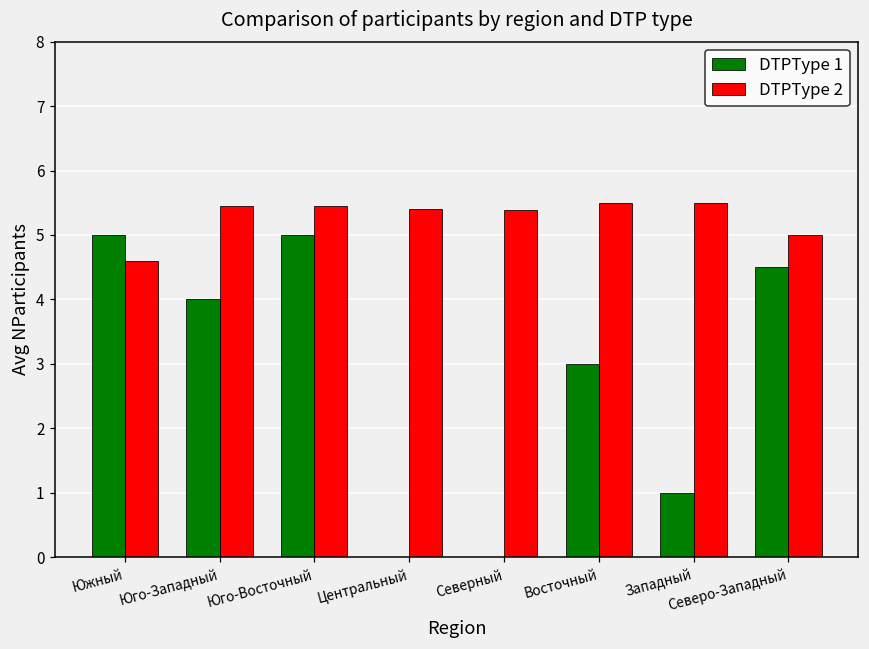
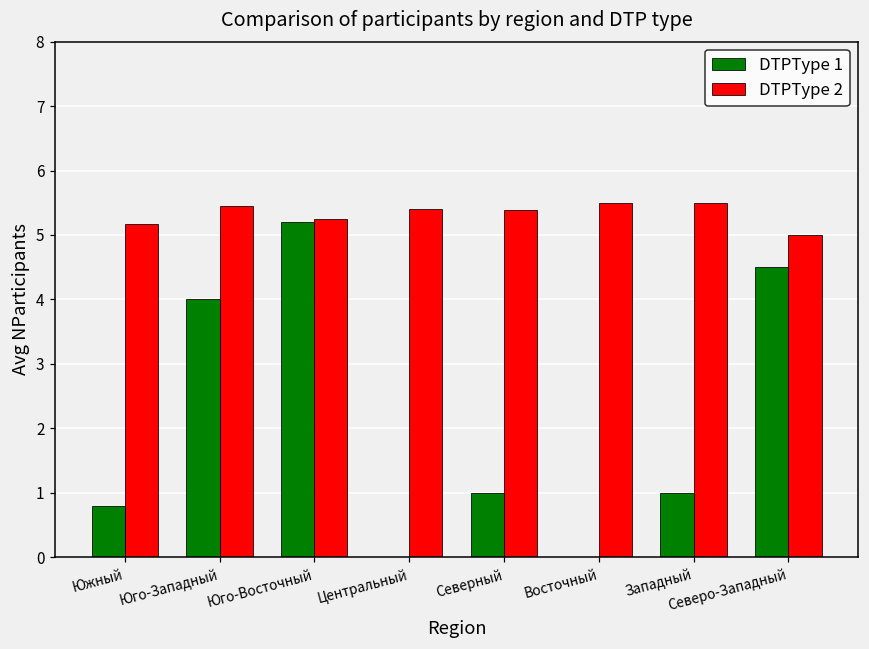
DTPType 1, Южный: 5.0 -> 0.8
DTPType 2, Южный: 4.6 -> 5.2
DTPType 1, Юго-Восточный: 5.0 -> 5.2
DTPType 2, Юго-Восточный: 5.5 -> 5.3
DTPType 1, Северный: 0 -> 1
DTPType 1, Восточный: 3 -> 0
